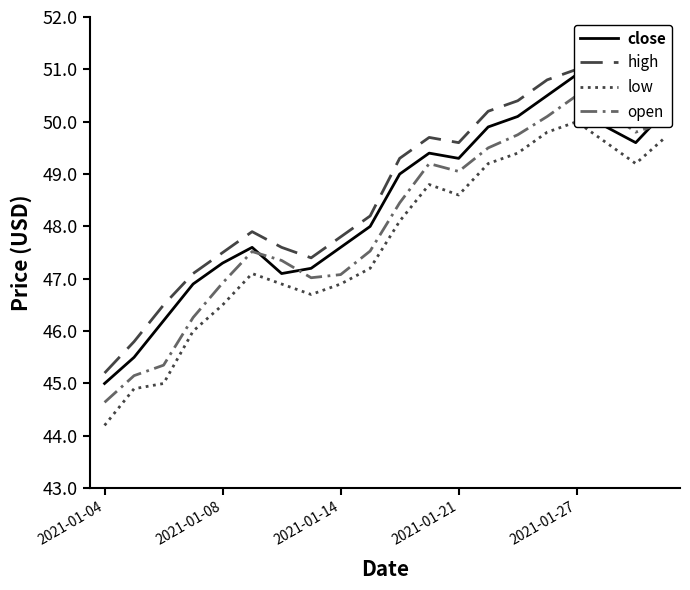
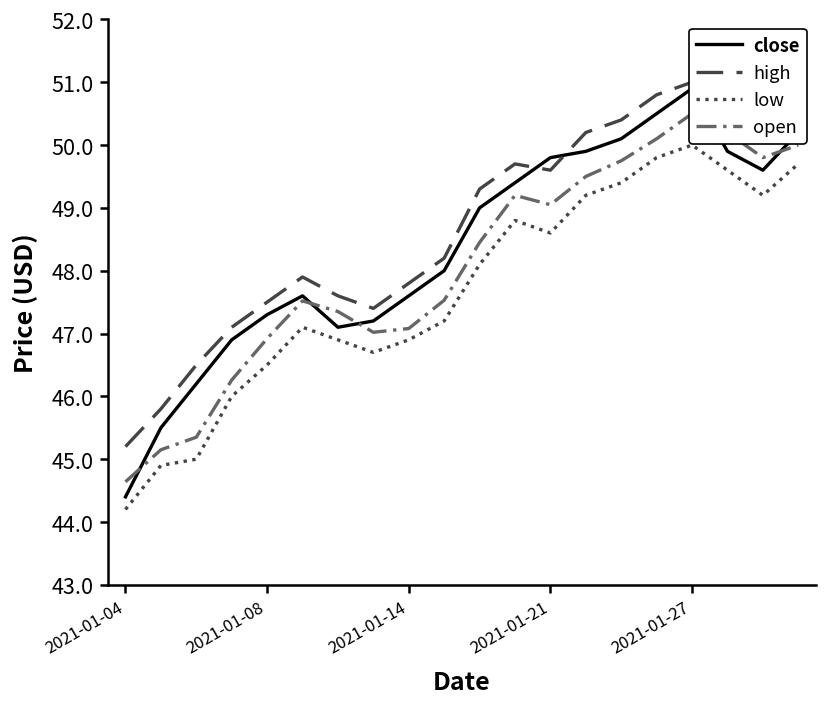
close, 2021-01-04: 45.0 -> 44.4
close, 2021-01-21: 49.3 -> 49.8
